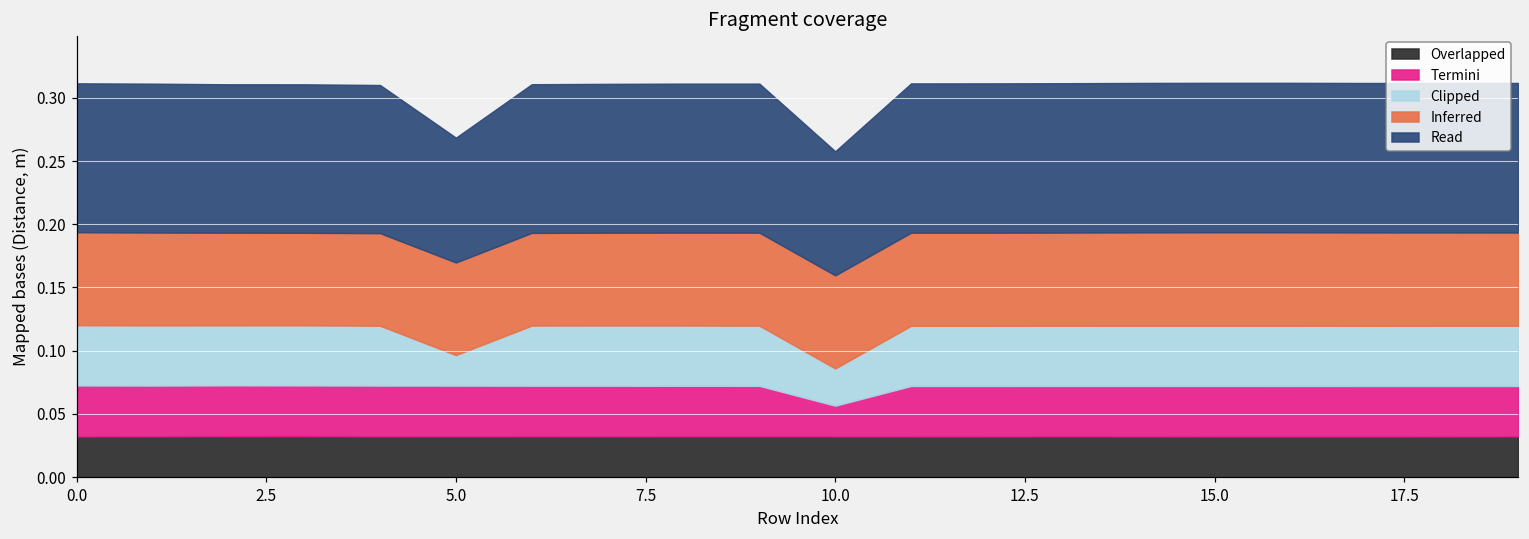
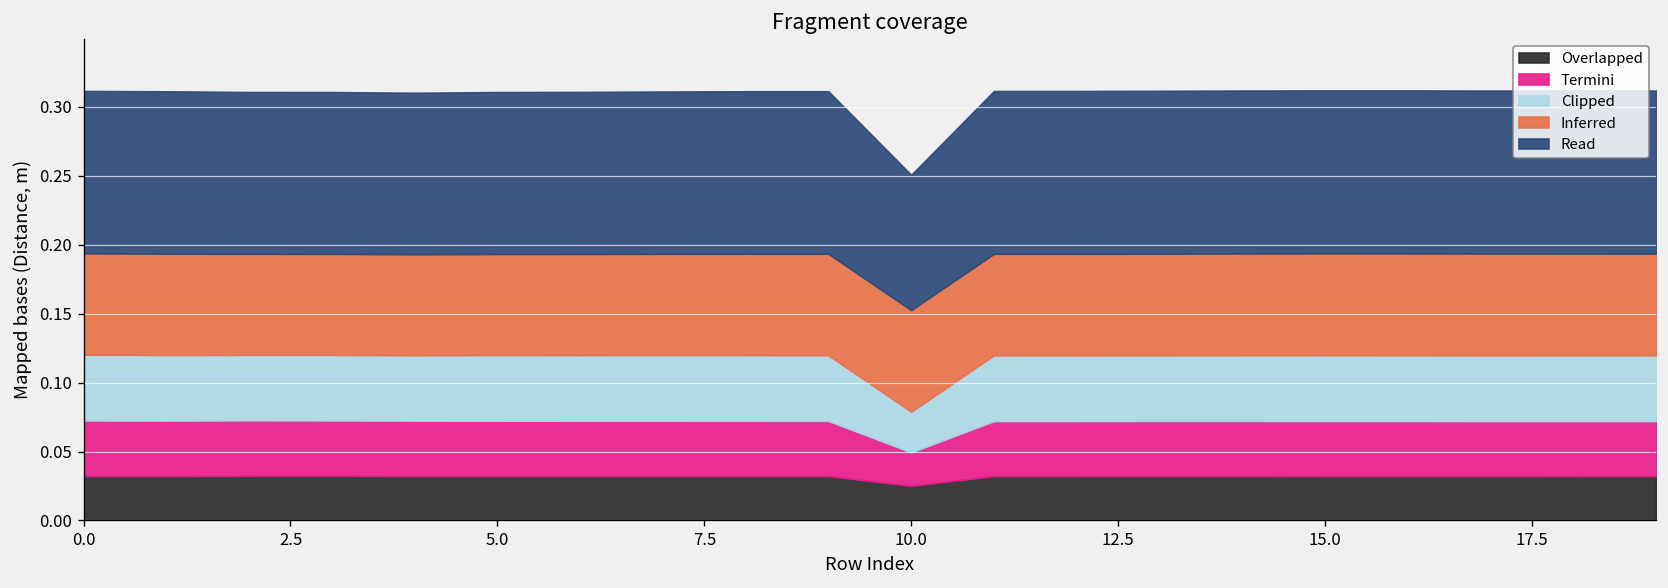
Clipped, 5.0: 0.024 -> 0.048
Read, 5.0: 0.099 -> 0.117
Overlapped, 10.0: 0.032 -> 0.025
